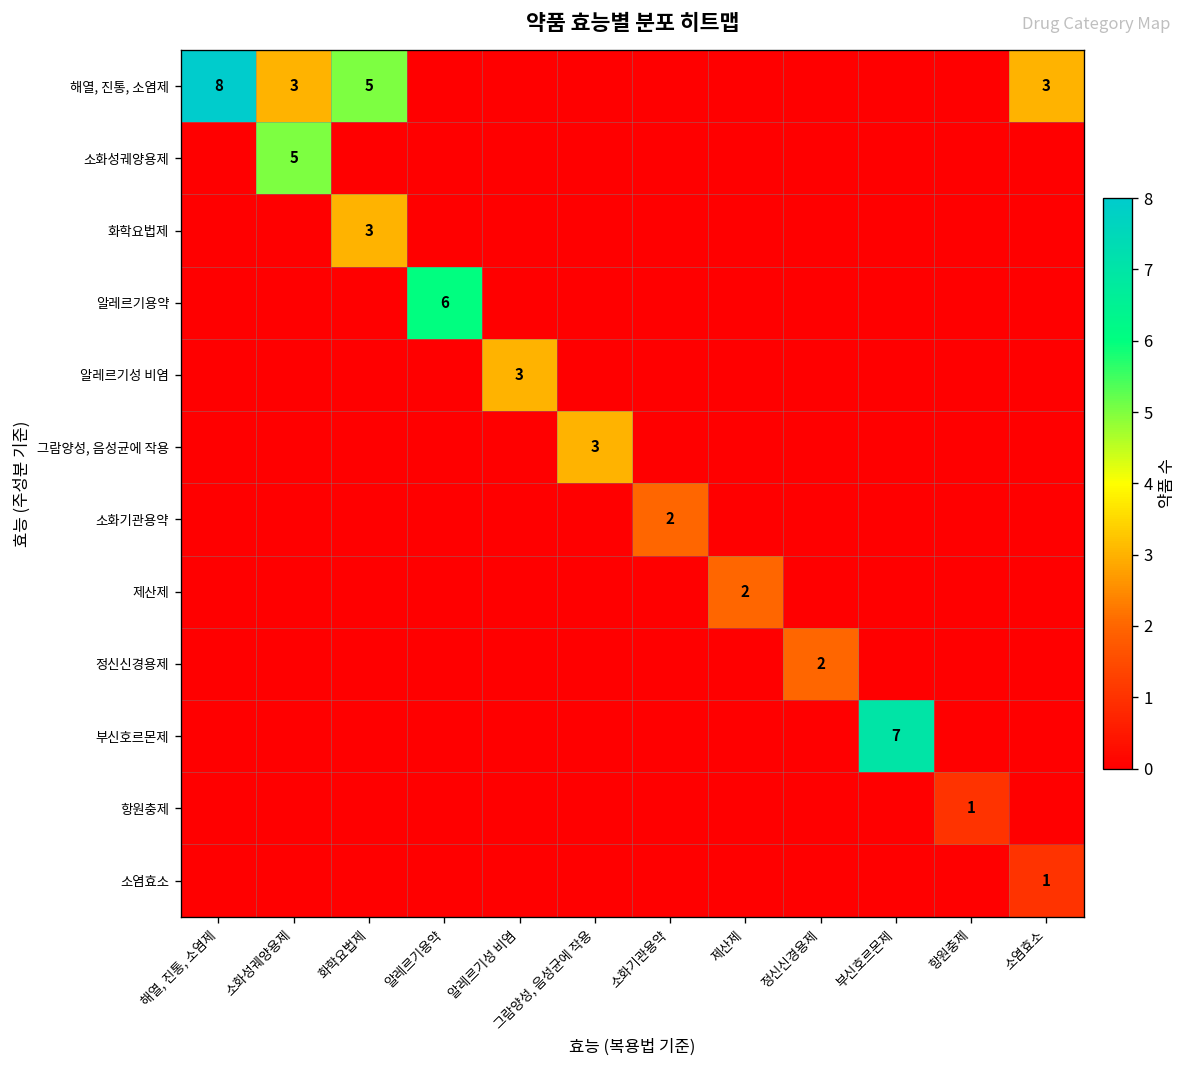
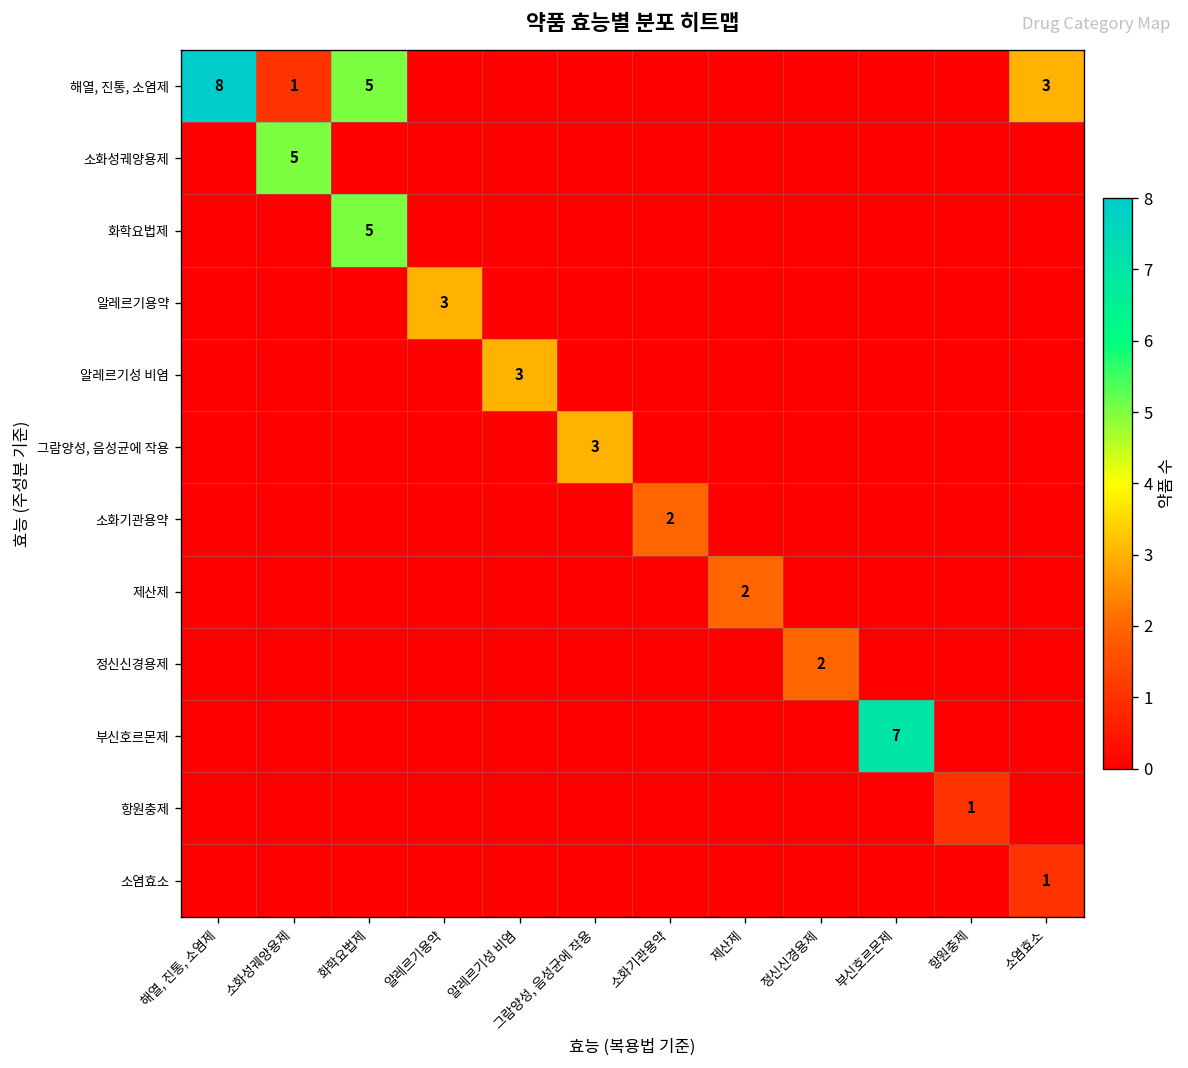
해열, 진통, 소염제, 소화성궤양용제: 3 -> 1
화학요법제, 화학요법제: 3 -> 5
알레르기용약, 알레르기용약: 6 -> 3
